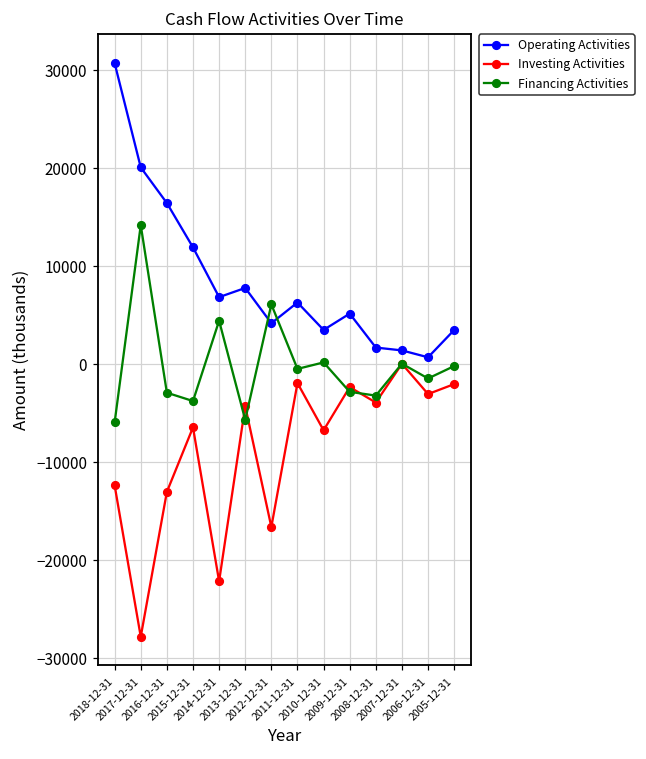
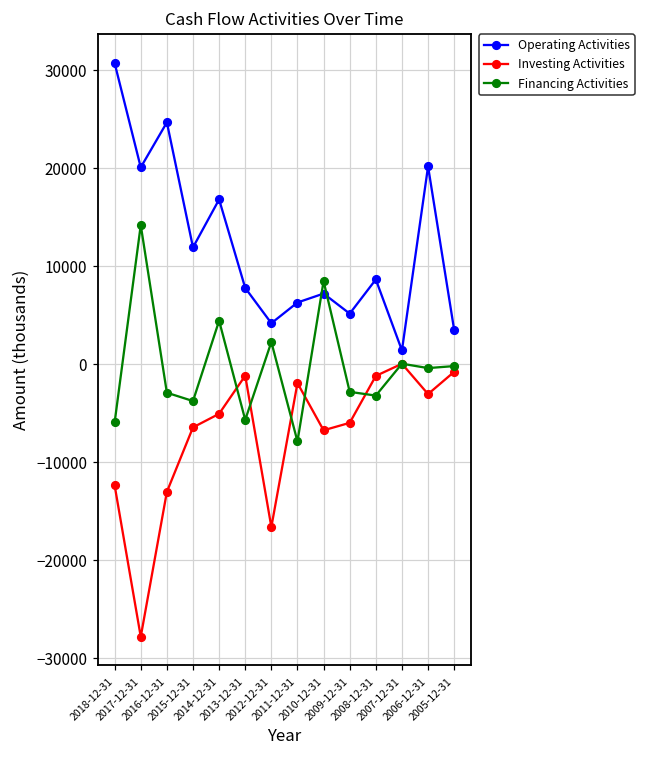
Operating Activities, 2016-12-31: 16000 -> 25000
Operating Activities, 2014-12-31: 7000 -> 17000
Investing Activities, 2014-12-31: -22000 -> -5000
Investing Activities, 2013-12-31: -4000 -> -1000
Financing Activities, 2012-12-31: 6000 -> 2000
Financing Activities, 2011-12-31: 0 -> -8000
Operating Activities, 2010-12-31: 3000 -> 7000
Financing Activities, 2010-12-31: 0 -> 8000
Investing Activities, 2009-12-31: -2000 -> -6000
Operating Activities, 2008-12-31: 2000 -> 9000
Investing Activities, 2008-12-31: -4000 -> -1000
Operating Activities, 2006-12-31: 1000 -> 20000
Financing Activities, 2006-12-31: -1000 -> 0
Investing Activities, 2005-12-31: -2000 -> -1000
